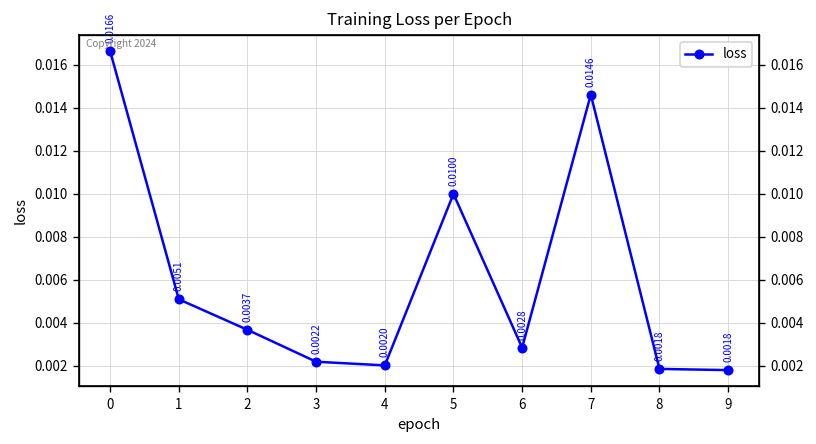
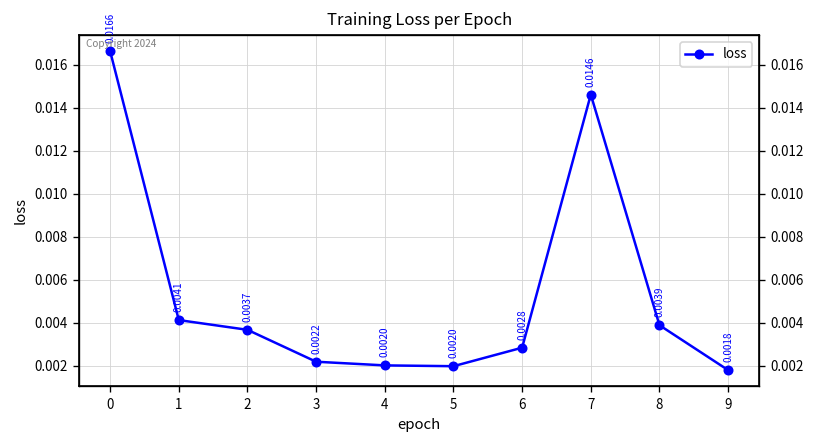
1: 0.0051 -> 0.0041
5: 0.0100 -> 0.0020
8: 0.0018 -> 0.0039
